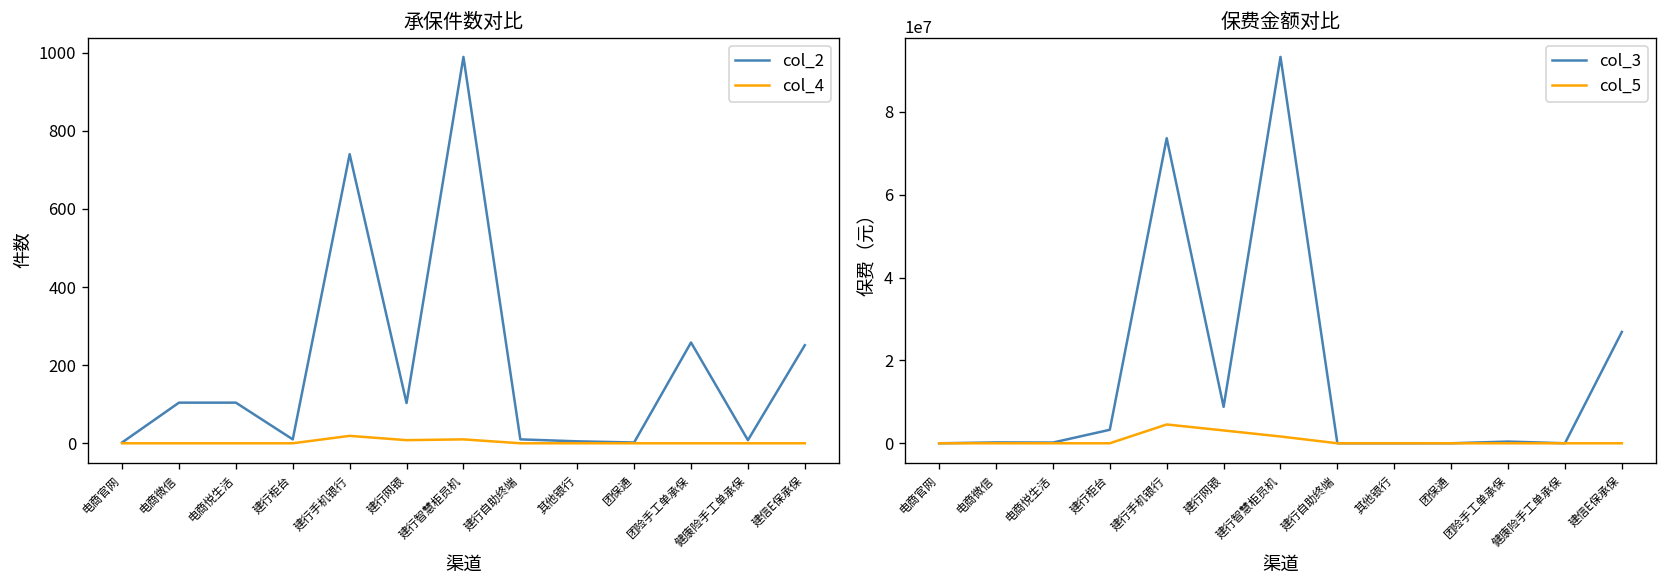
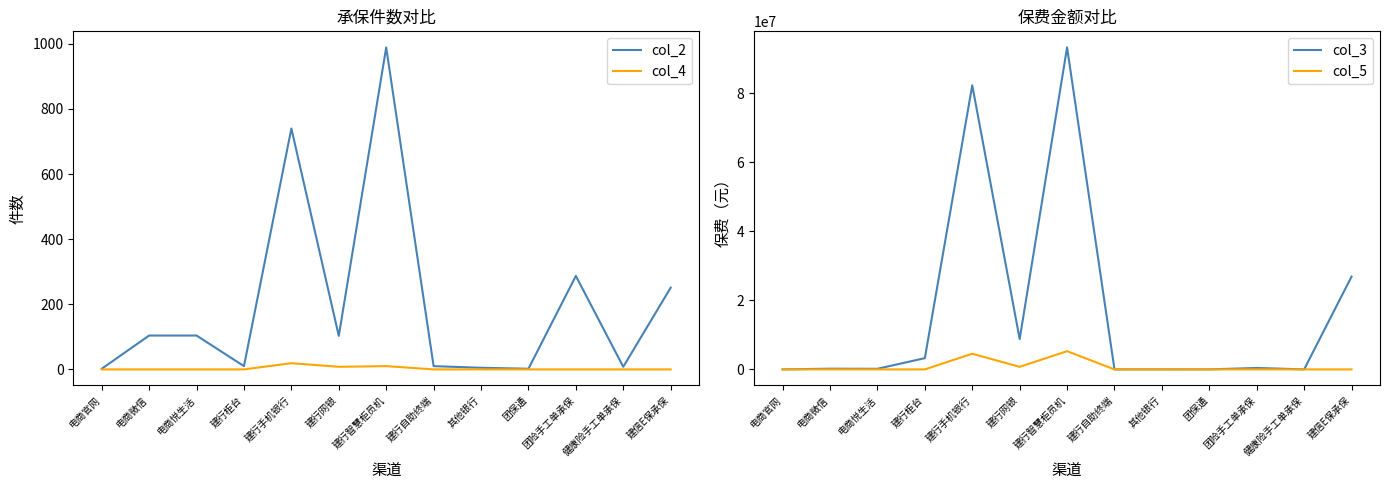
承保件数对比, col_2, 团险手工单承保: 260 -> 290
保费金额对比, col_3, 建行手机银行: 74000000 -> 82000000
保费金额对比, col_5, 建行网银: 3000000 -> 1000000
保费金额对比, col_5, 建行智慧柜员机: 2000000 -> 5000000
